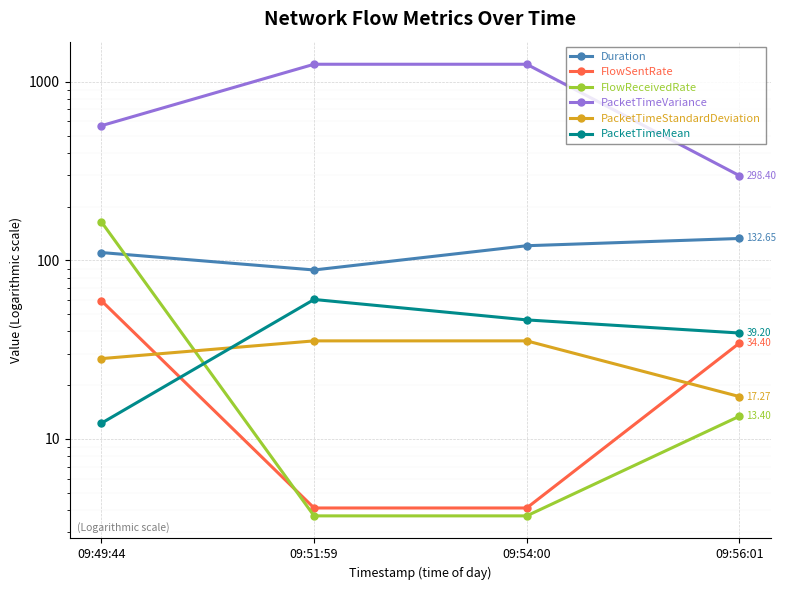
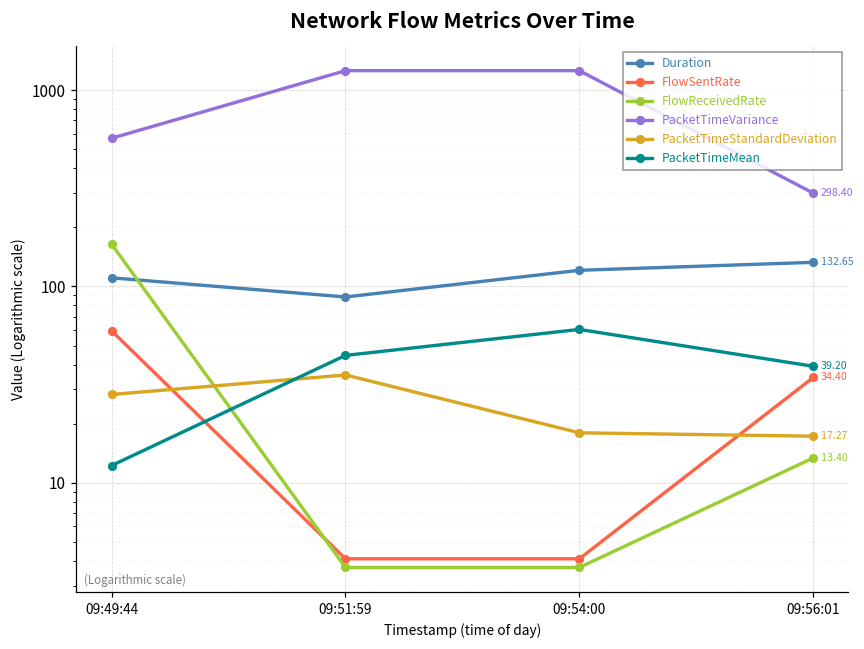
PacketTimeMean, 09:51:59: 60 -> 45
PacketTimeStandardDeviation, 09:54:00: 35 -> 18
PacketTimeMean, 09:54:00: 46 -> 60
